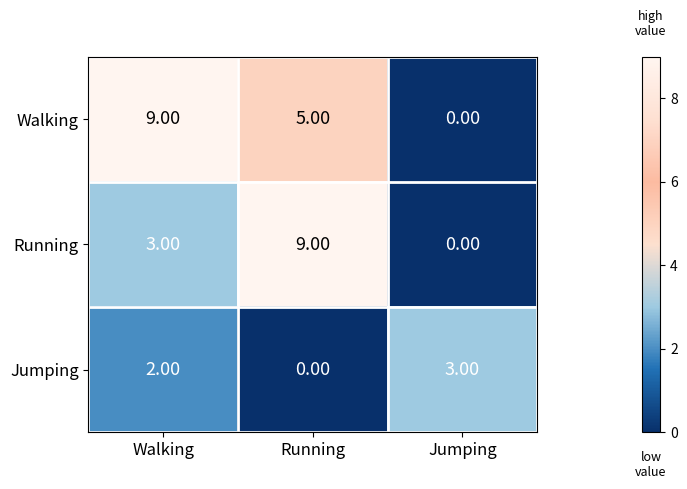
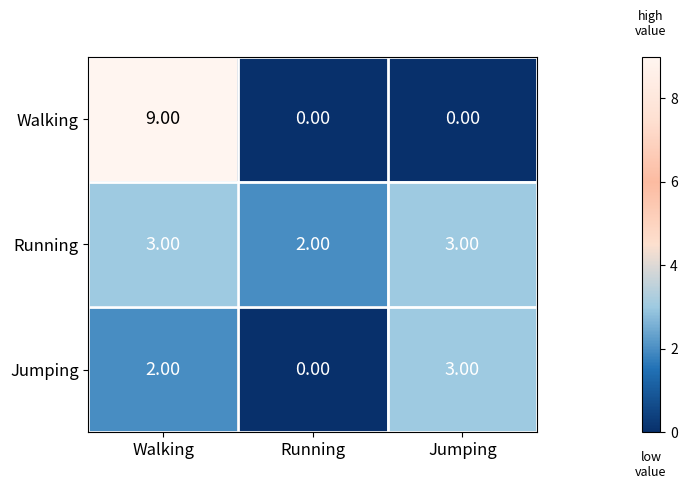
Walking, Running: 5.00 -> 0.00
Running, Running: 9.00 -> 2.00
Running, Jumping: 0.00 -> 3.00
